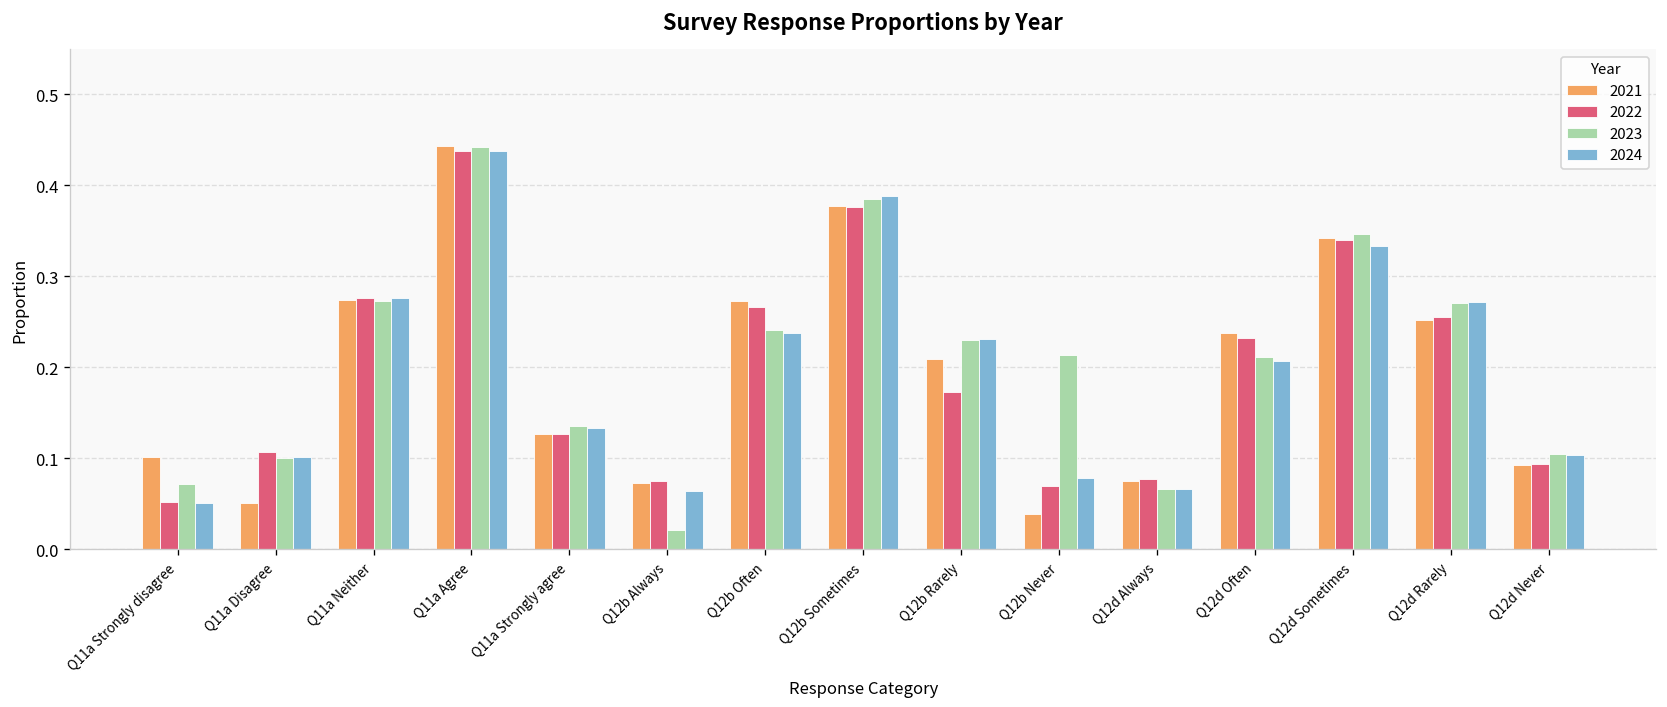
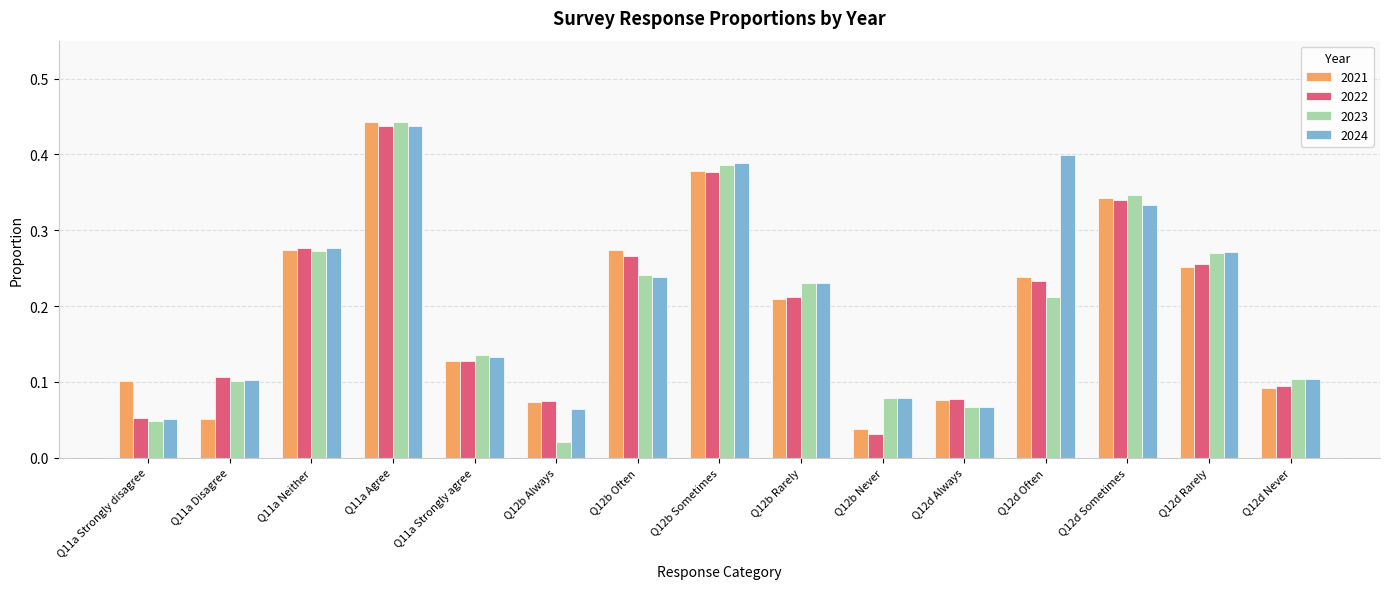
2023, Q11a Strongly disagree: 0.07 -> 0.05
2022, Q12b Rarely: 0.17 -> 0.21
2022, Q12b Never: 0.07 -> 0.03
2023, Q12b Never: 0.21 -> 0.08
2024, Q12d Often: 0.21 -> 0.40
